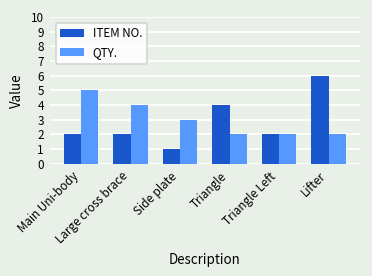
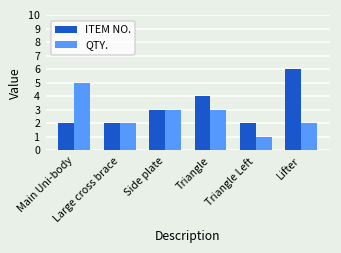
QTY., Large cross brace: 4 -> 2
ITEM NO., Side plate: 1 -> 3
QTY., Triangle: 2 -> 3
QTY., Triangle Left: 2 -> 1
